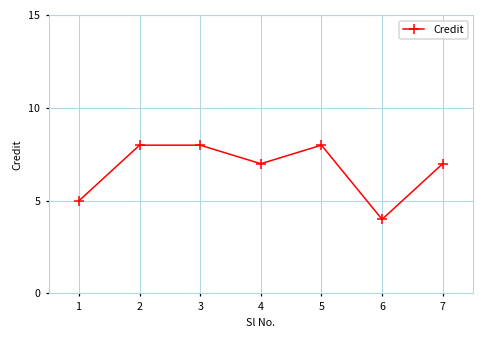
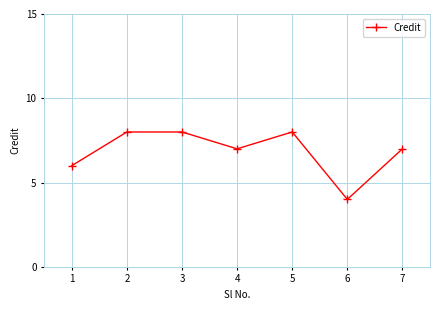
1: 5 -> 6
